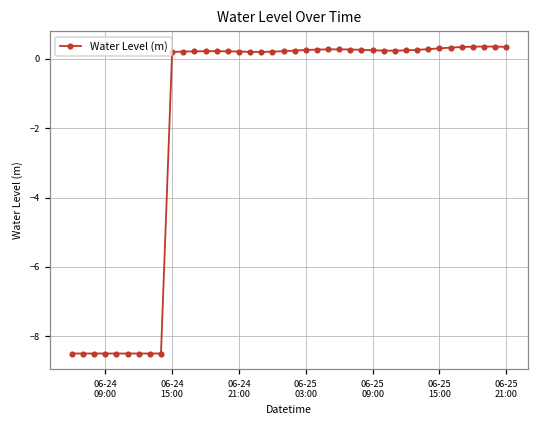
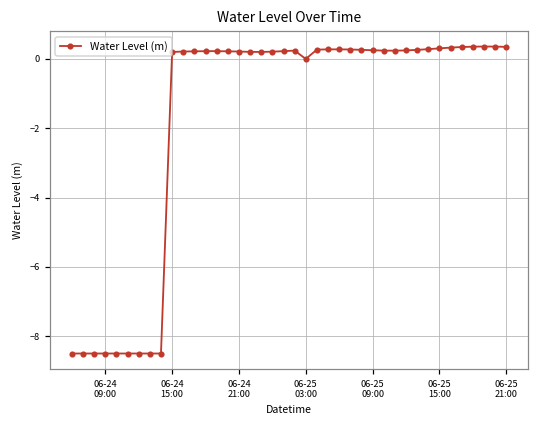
06-25 03:00: 0.3 -> 0.0
